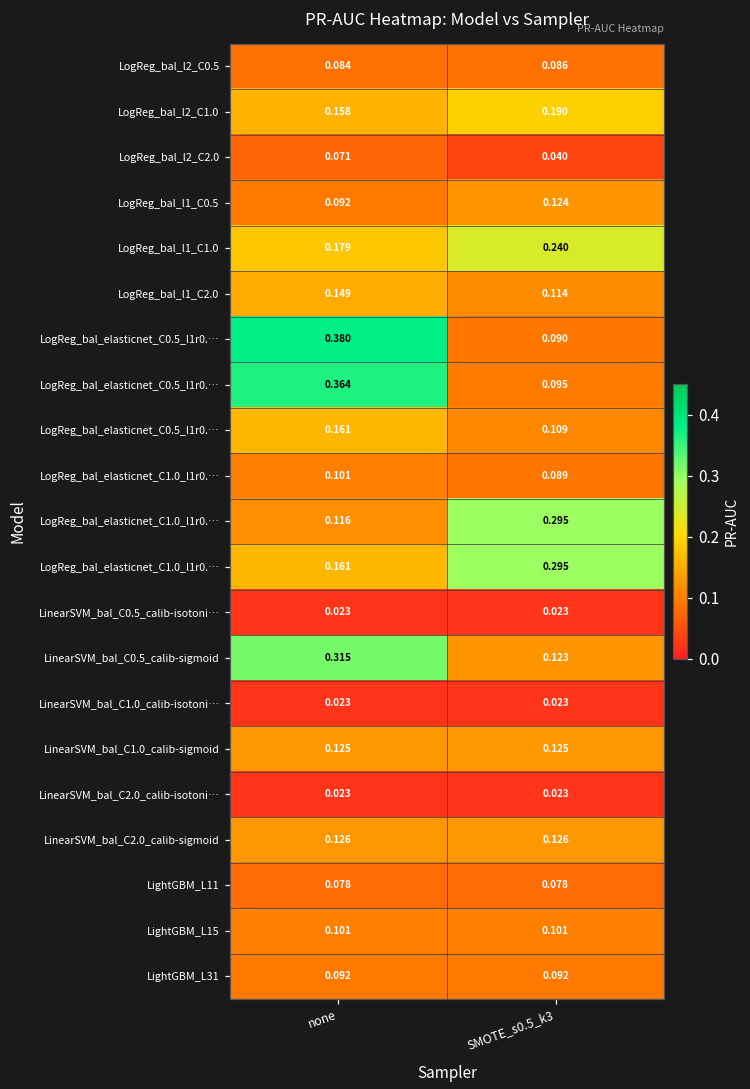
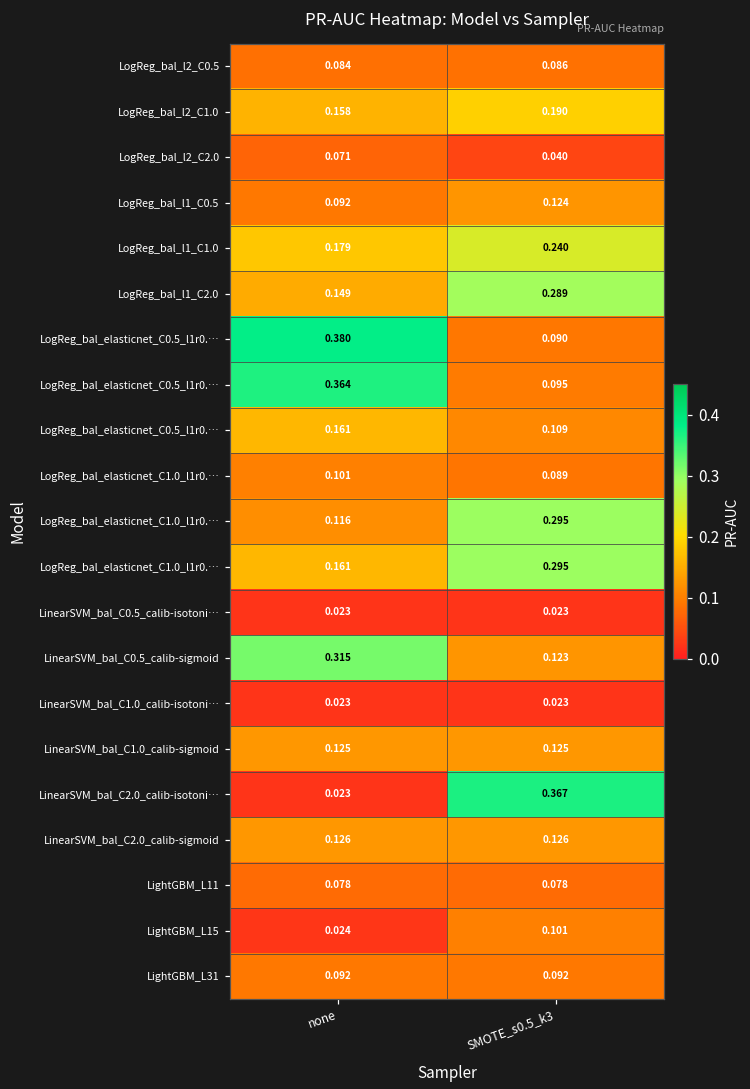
LogReg_bal_l1_C2.0, SMOTE_s0.5_k3: 0.114 -> 0.289
LinearSVM_bal_C2.0_calib-isotoni…, SMOTE_s0.5_k3: 0.023 -> 0.367
LightGBM_L15, none: 0.101 -> 0.024
